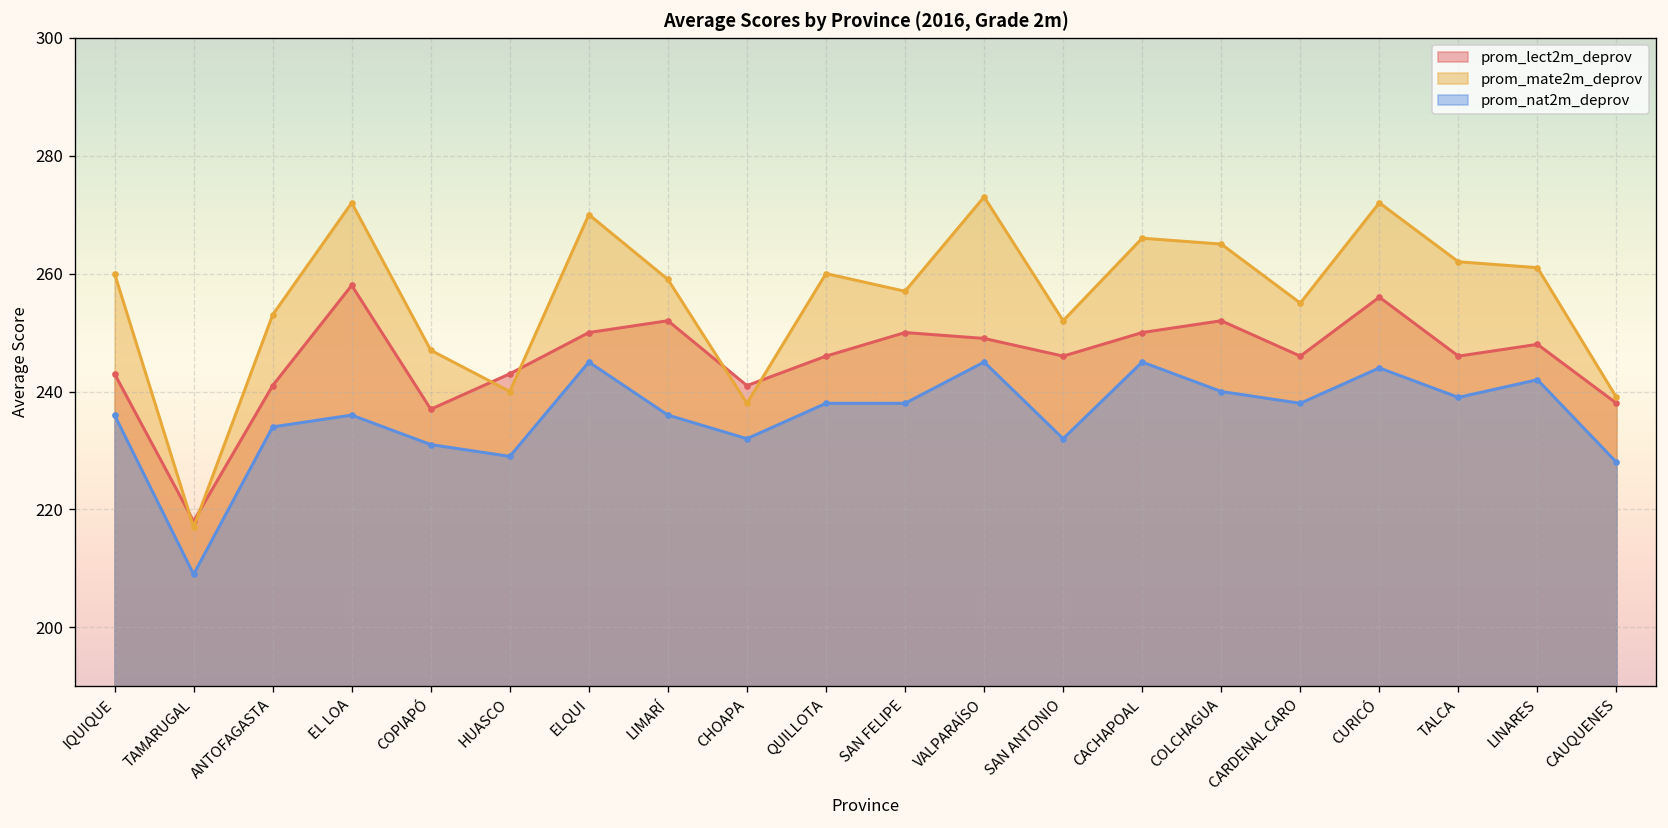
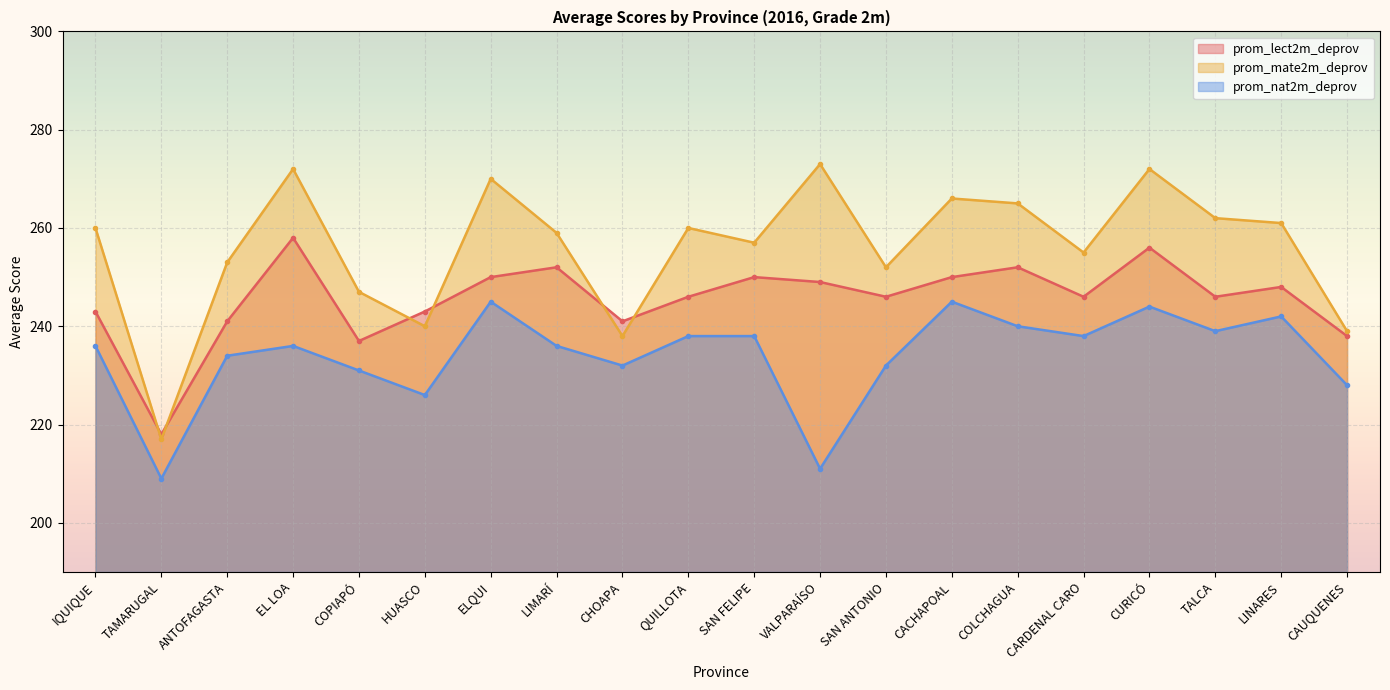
prom_nat2m_deprov, HUASCO: 229 -> 226
prom_nat2m_deprov, VALPARAÍSO: 245 -> 211
